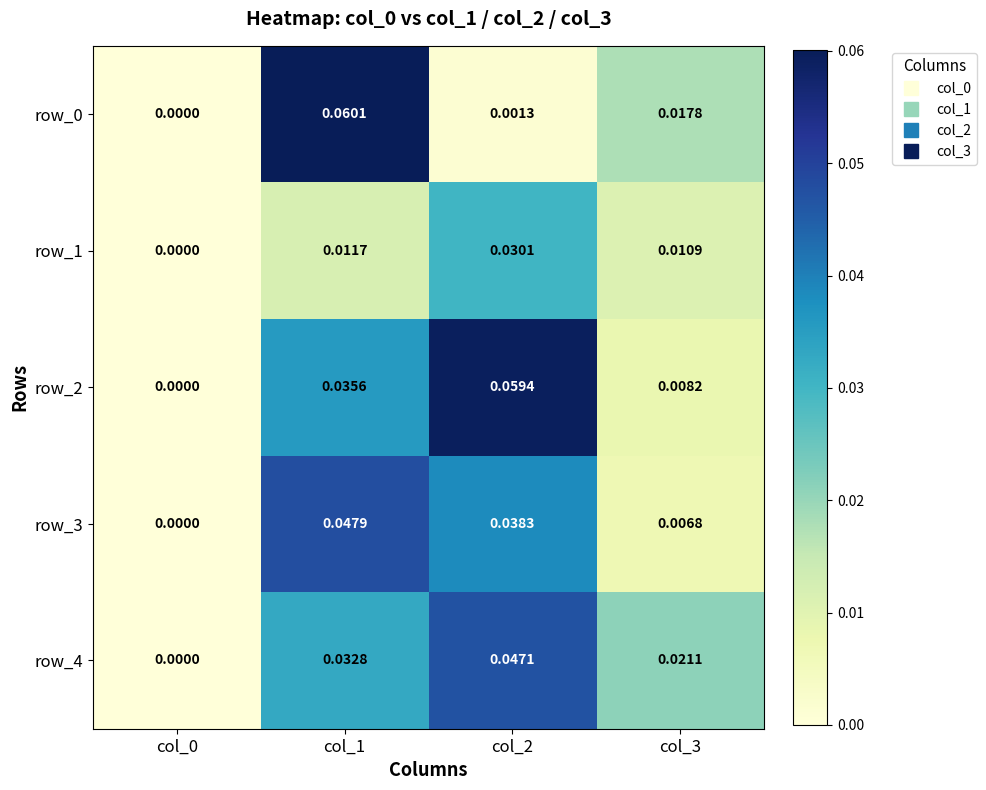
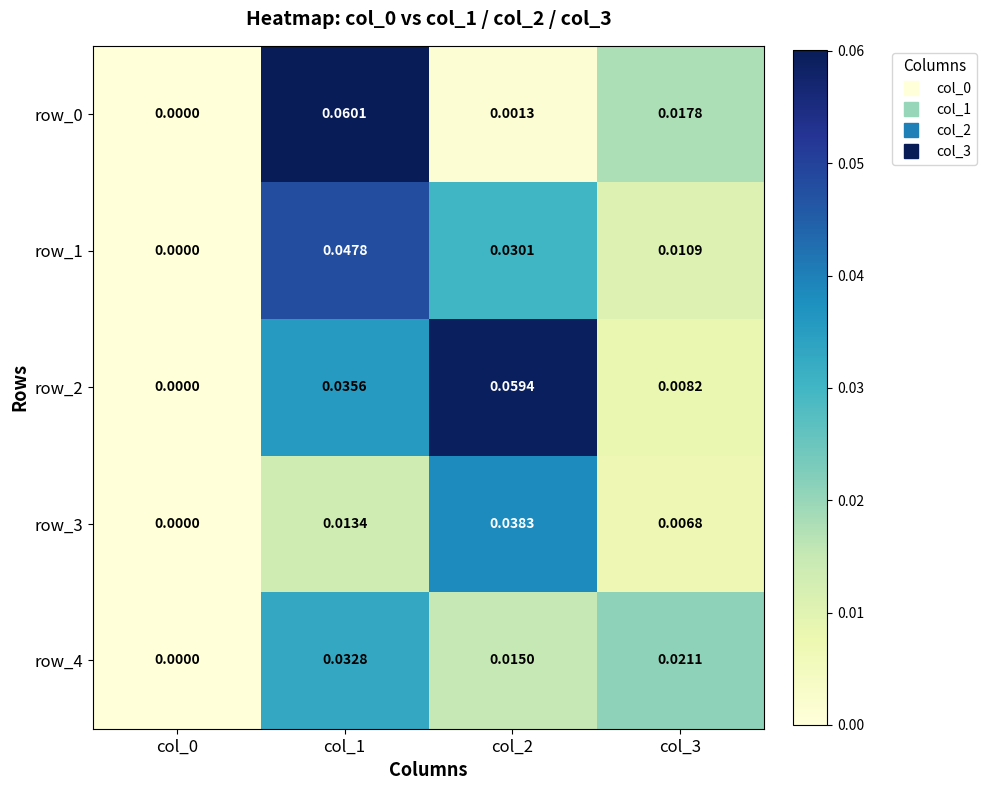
row_1, col_1: 0.0117 -> 0.0478
row_3, col_1: 0.0479 -> 0.0134
row_4, col_2: 0.0471 -> 0.0150
